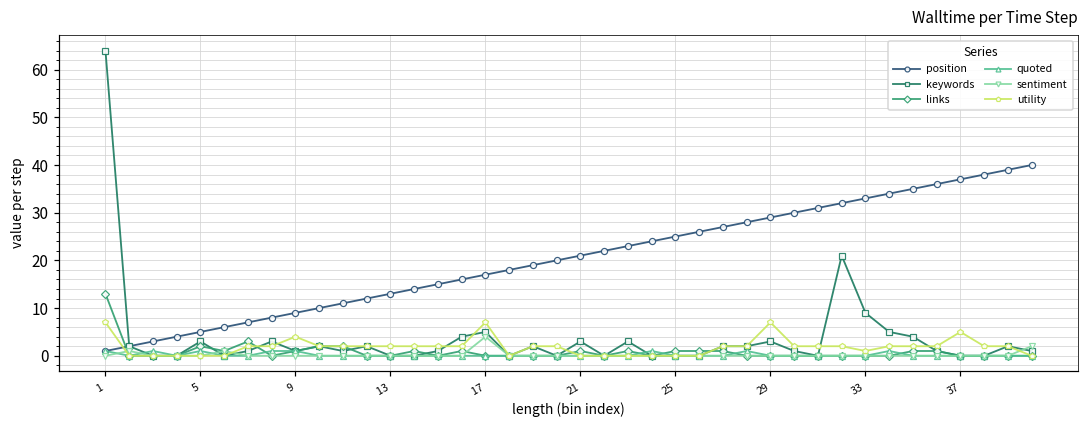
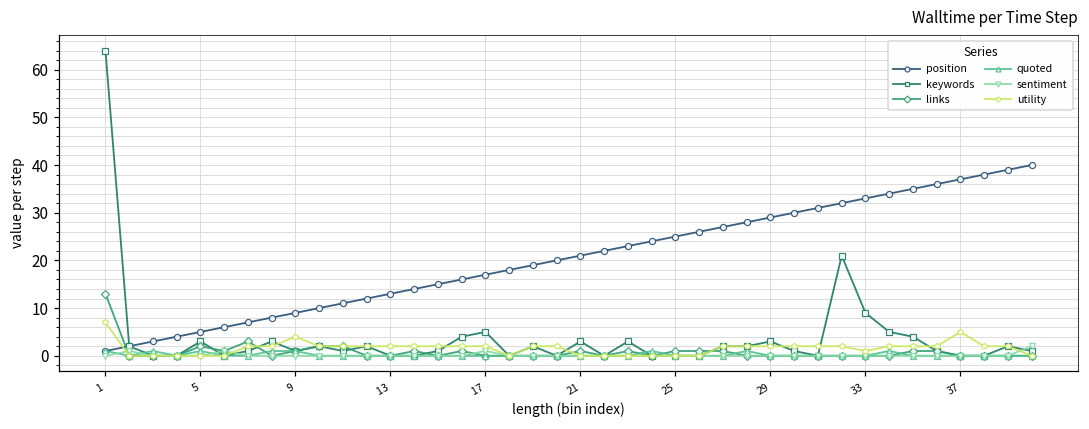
sentiment, 17: 4 -> 1
utility, 17: 7 -> 2
utility, 29: 7 -> 2
